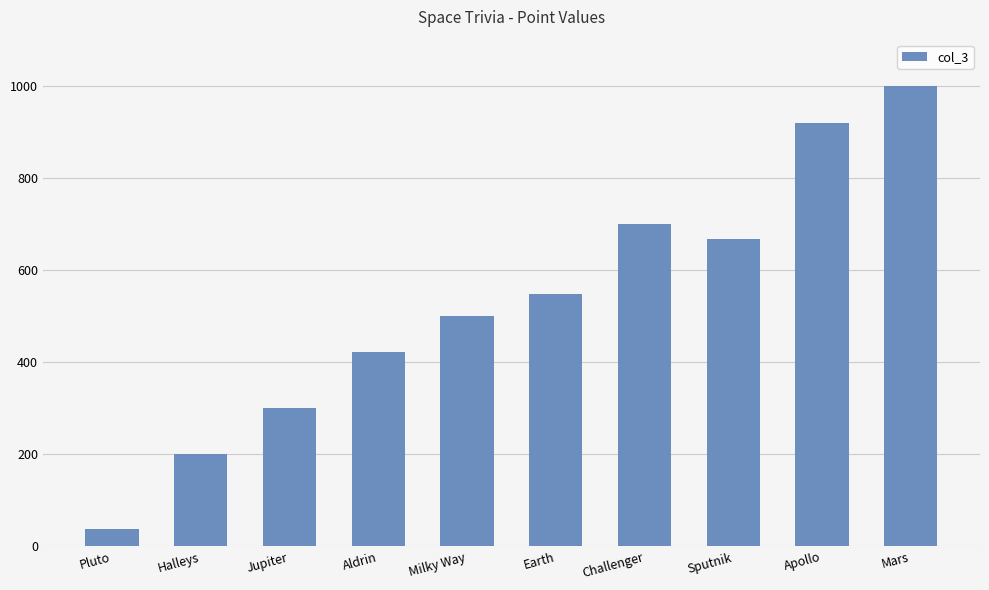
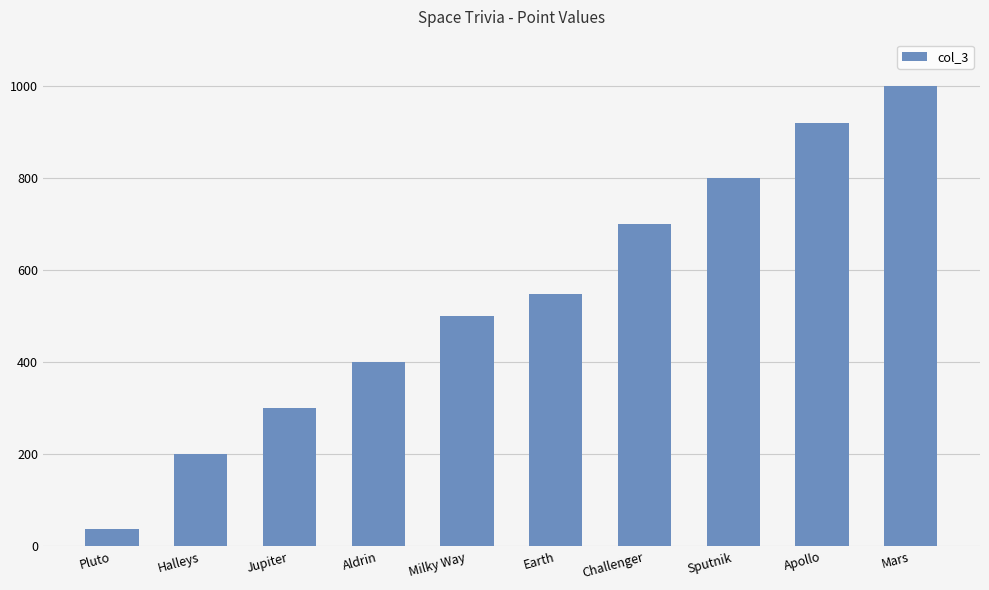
Aldrin: 420 -> 400
Sputnik: 670 -> 800
